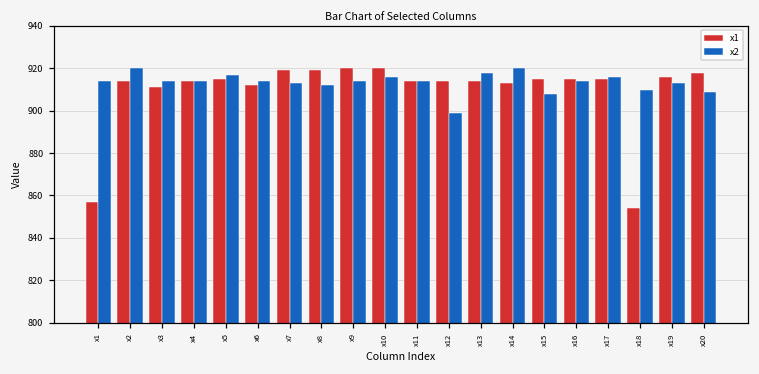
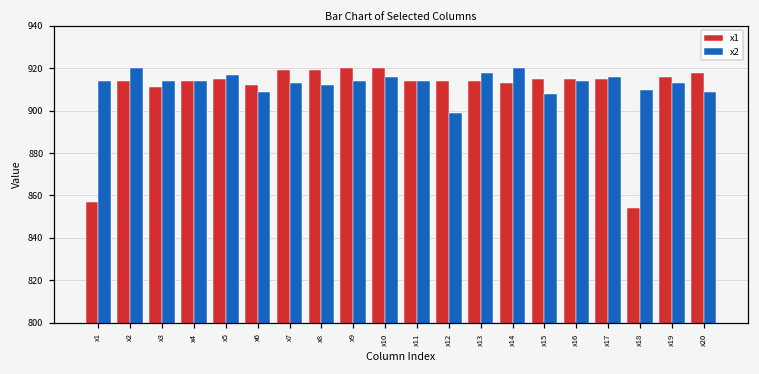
x2, x6: 914 -> 909
